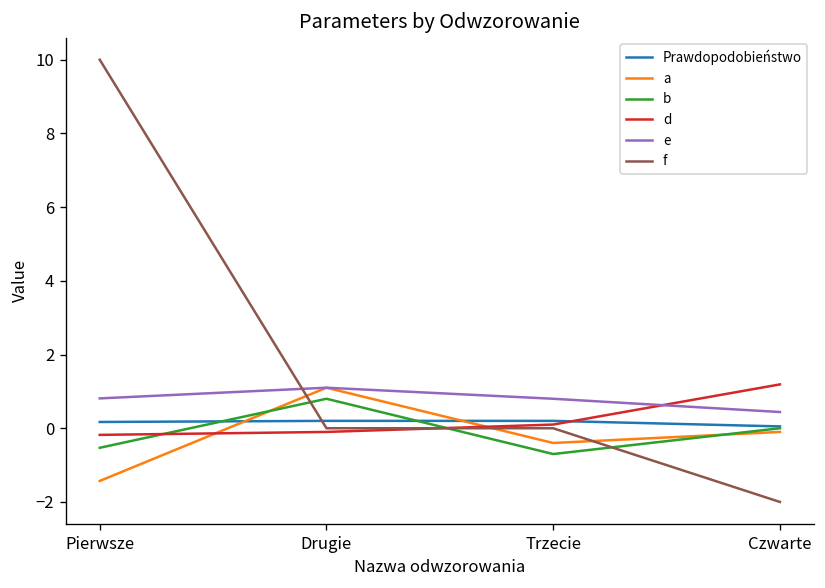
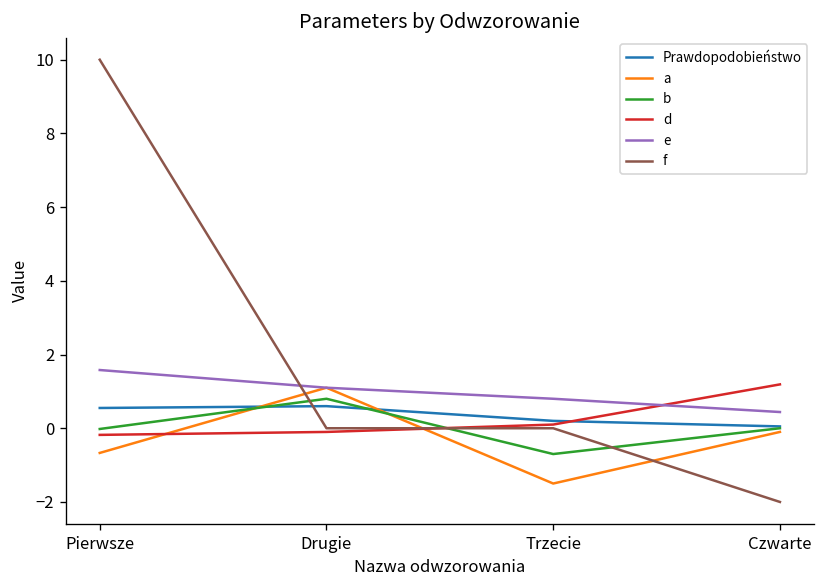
Prawdopodobieństwo, Pierwsze: 0.2 -> 0.6
a, Pierwsze: -1.4 -> -0.7
b, Pierwsze: -0.5 -> 0.0
e, Pierwsze: 0.8 -> 1.6
Prawdopodobieństwo, Drugie: 0.2 -> 0.6
a, Trzecie: -0.4 -> -1.5
